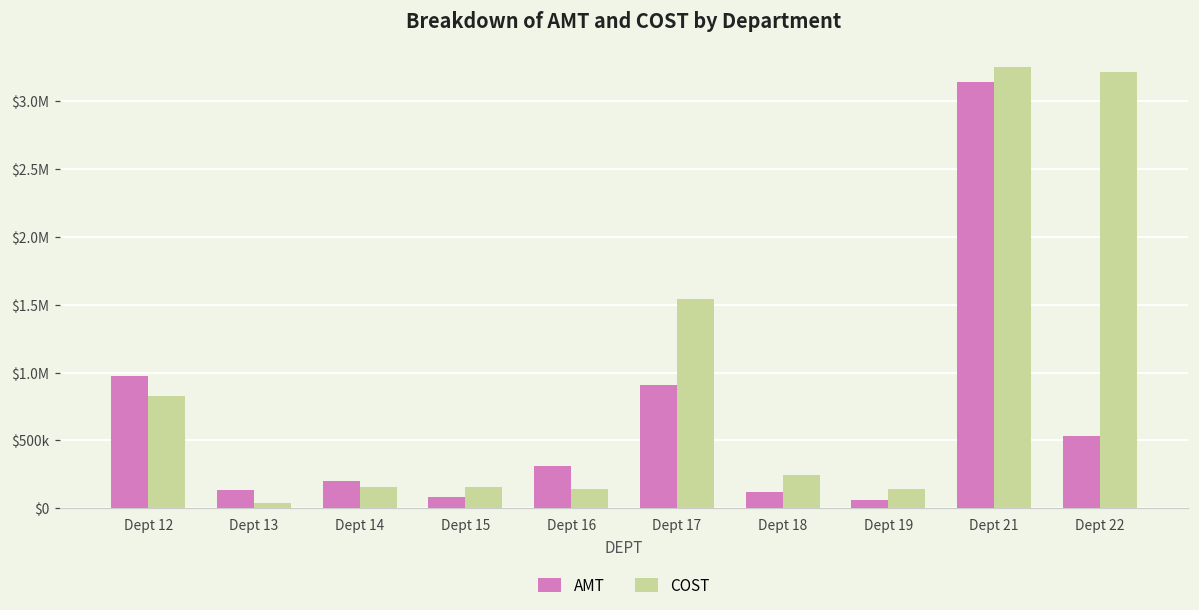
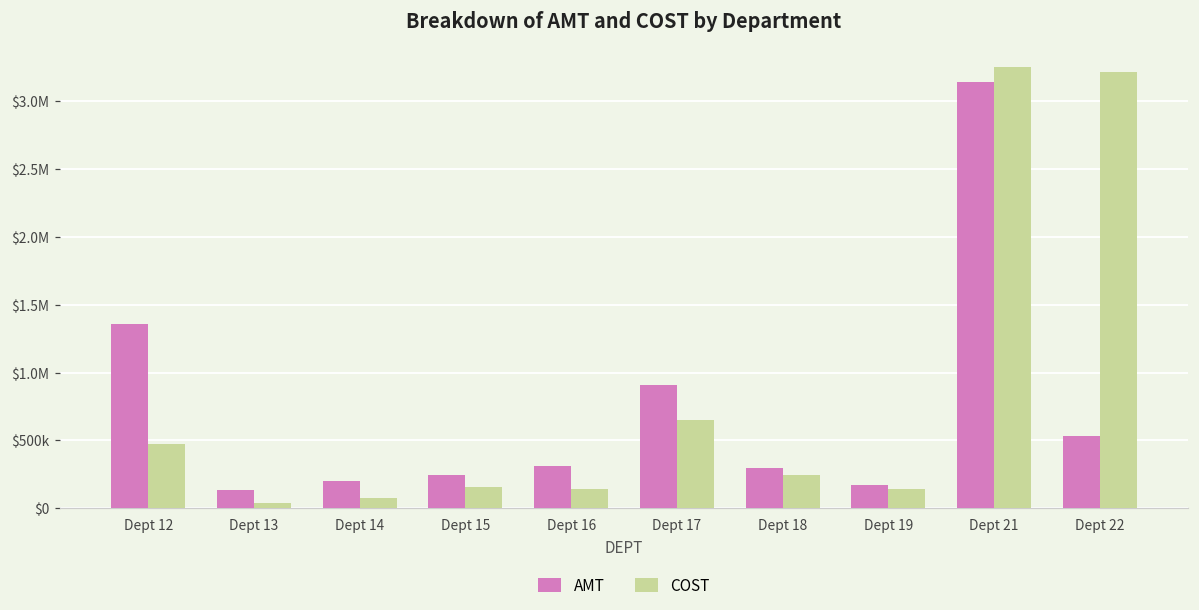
AMT, Dept 12: $970000 -> $1360000
COST, Dept 12: $830000 -> $470000
COST, Dept 14: $160000 -> $80000
AMT, Dept 15: $80000 -> $240000
COST, Dept 17: $1540000 -> $650000
AMT, Dept 18: $120000 -> $300000
AMT, Dept 19: $60000 -> $170000
